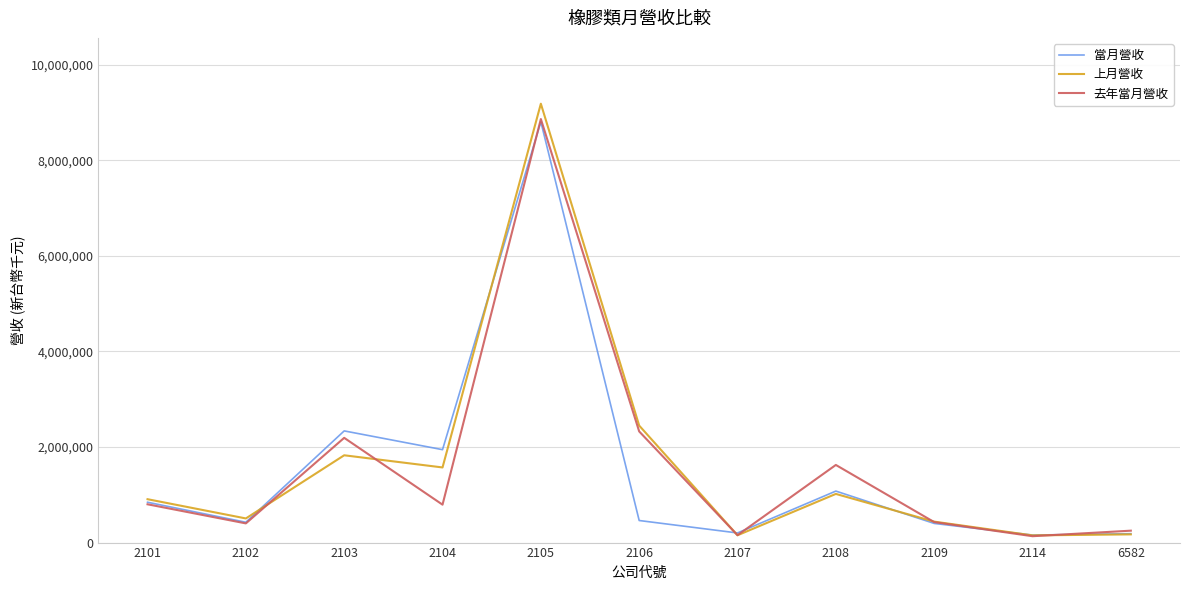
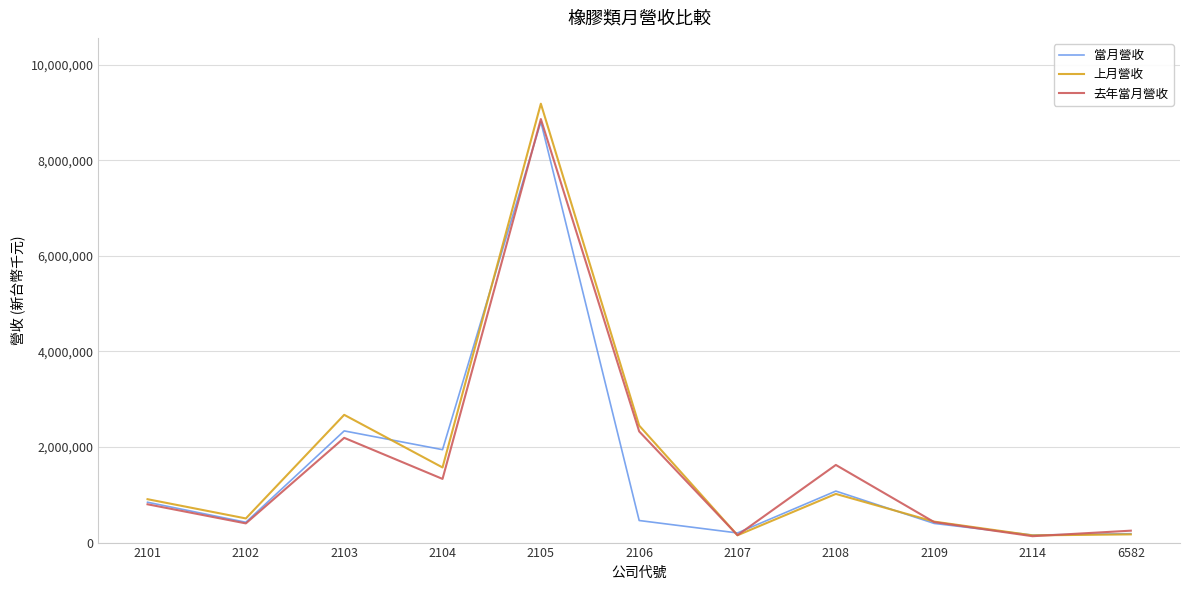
上月營收, 2103: 1,800,000 -> 2,700,000
去年當月營收, 2104: 800,000 -> 1,300,000
